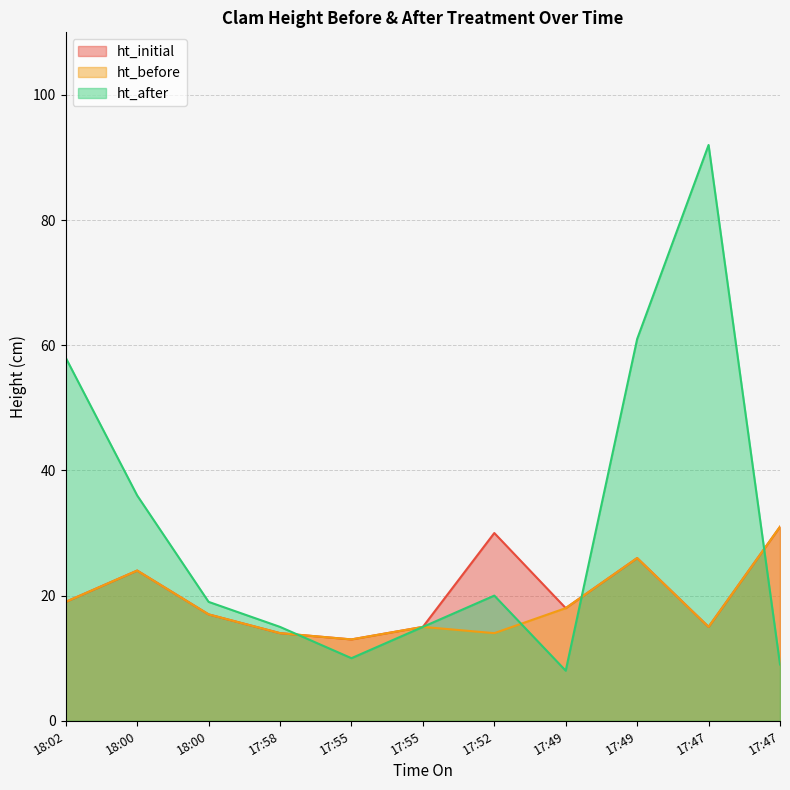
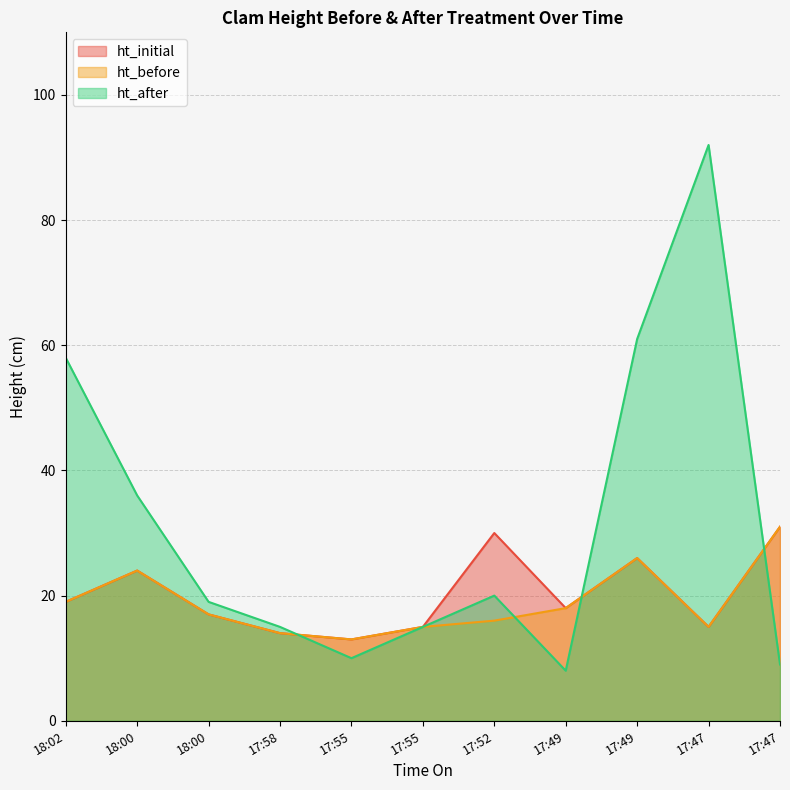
ht_before, 17:52: 14 -> 16
